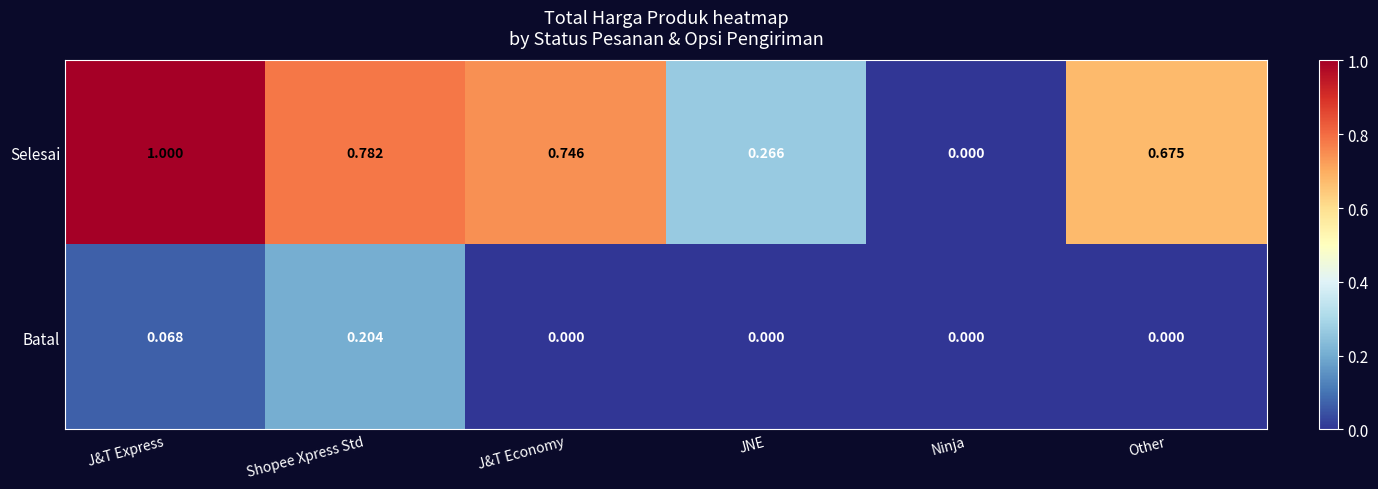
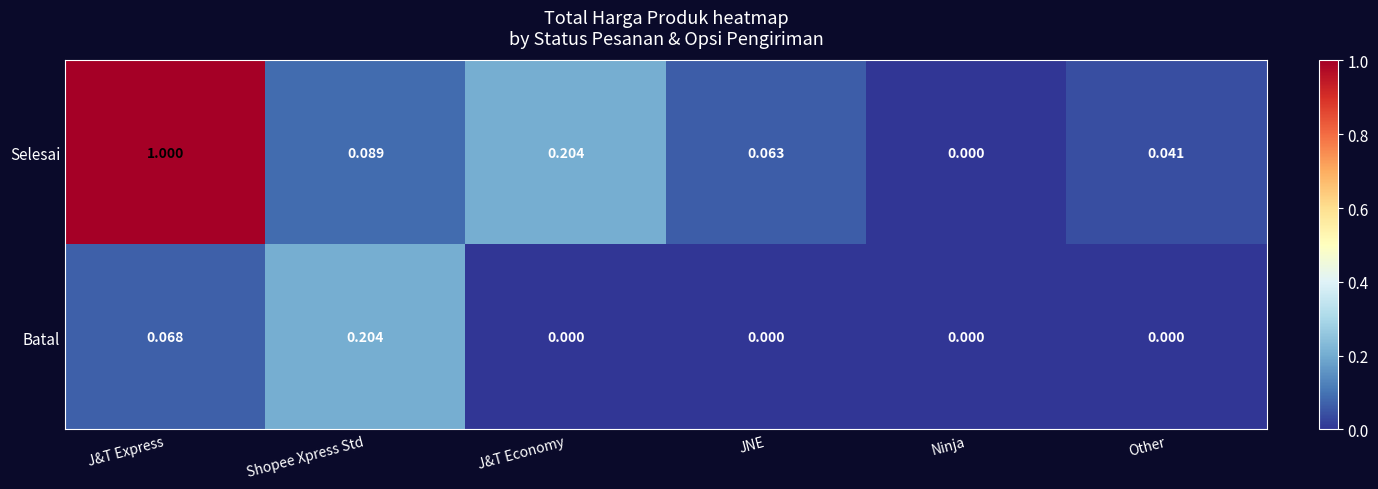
Selesai, Shopee Xpress Std: 0.782 -> 0.089
Selesai, J&T Economy: 0.746 -> 0.204
Selesai, JNE: 0.266 -> 0.063
Selesai, Other: 0.675 -> 0.041
